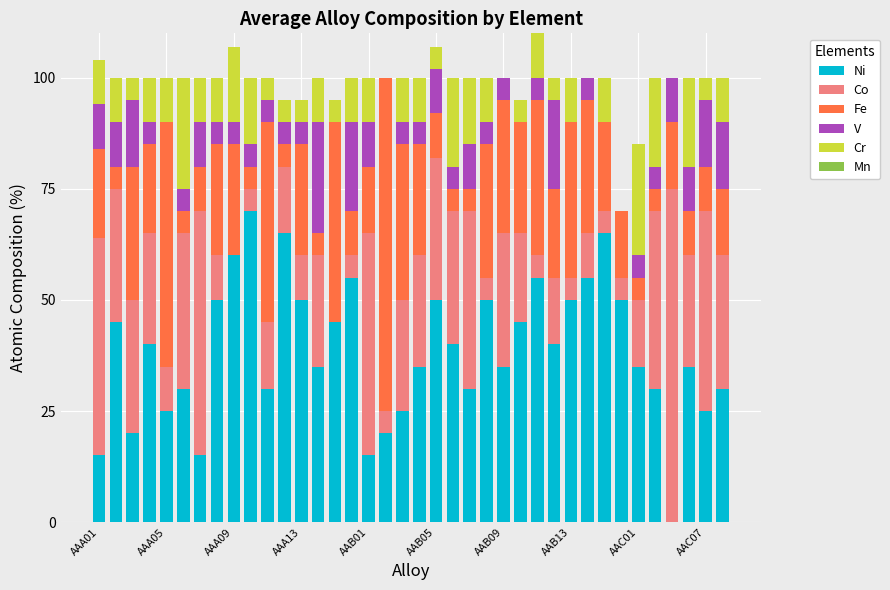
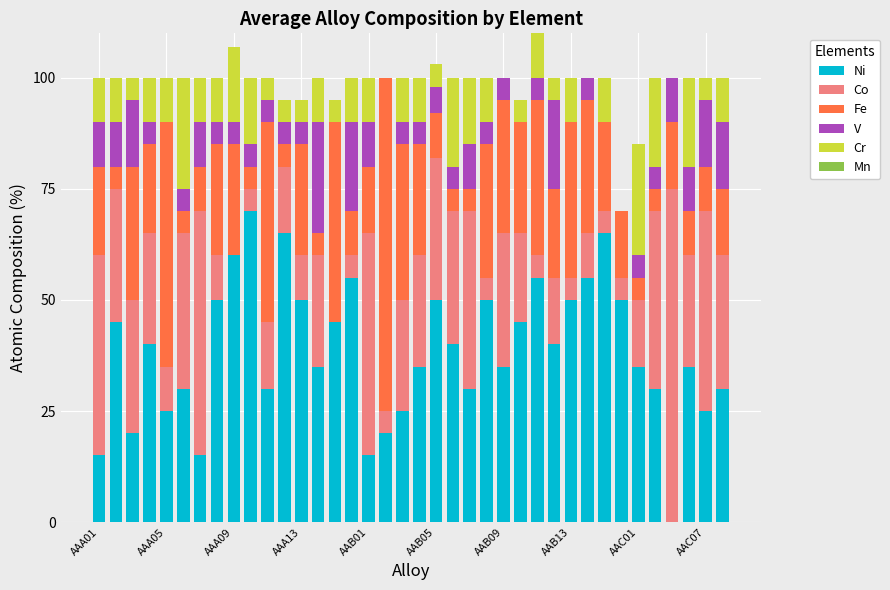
Co, AAA01: 49 -> 45
V, AAB05: 10 -> 6
